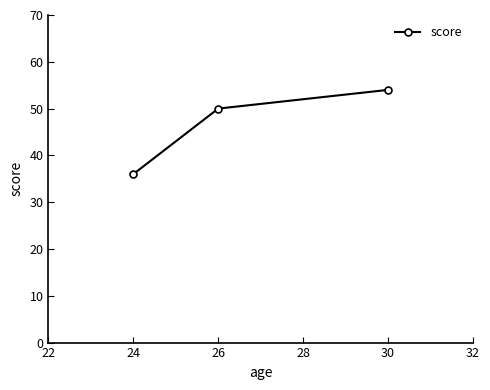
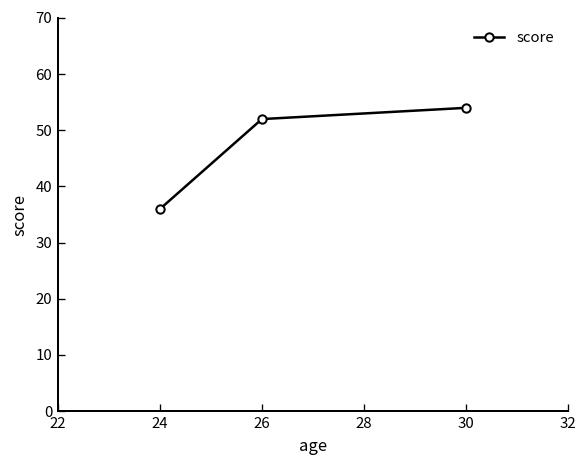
26: 50 -> 52
